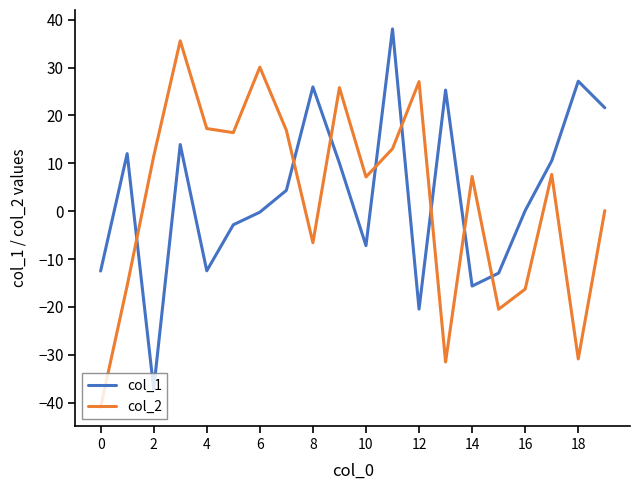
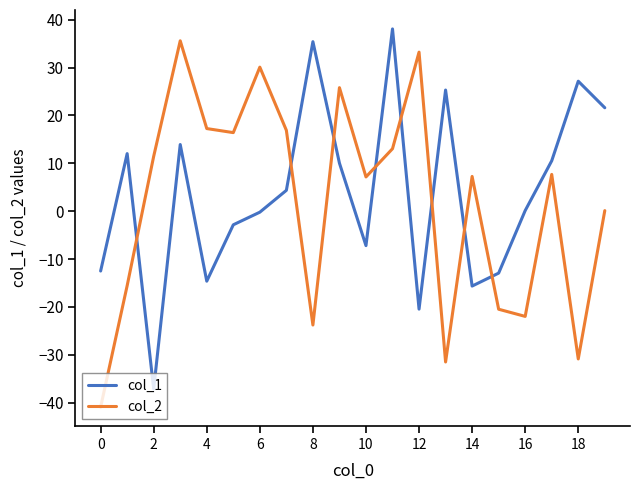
col_1, 4: -12 -> -15
col_1, 8: 26 -> 35
col_2, 8: -7 -> -24
col_2, 12: 27 -> 33
col_2, 16: -16 -> -22
